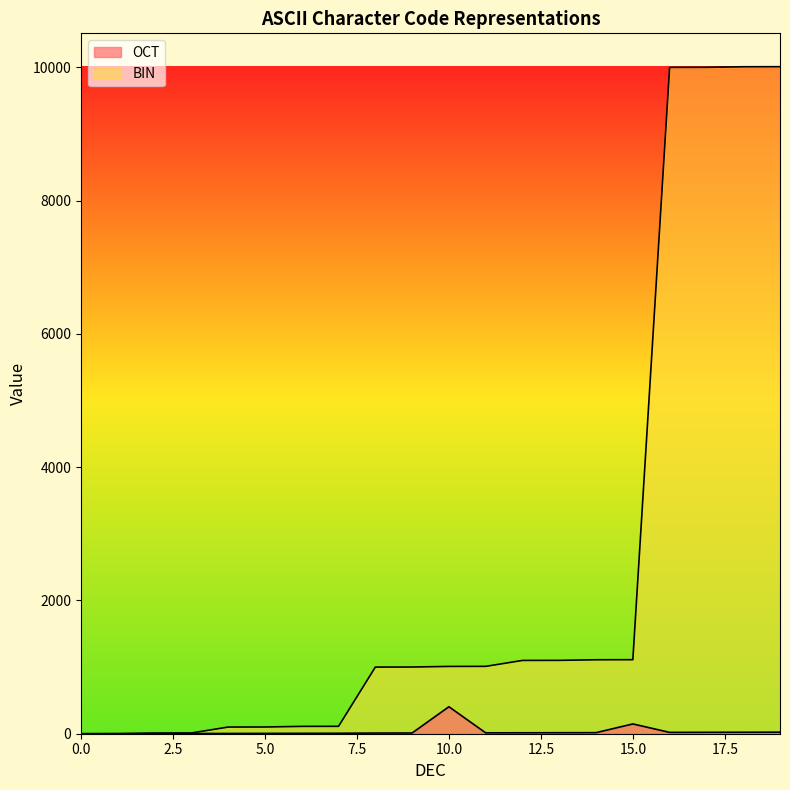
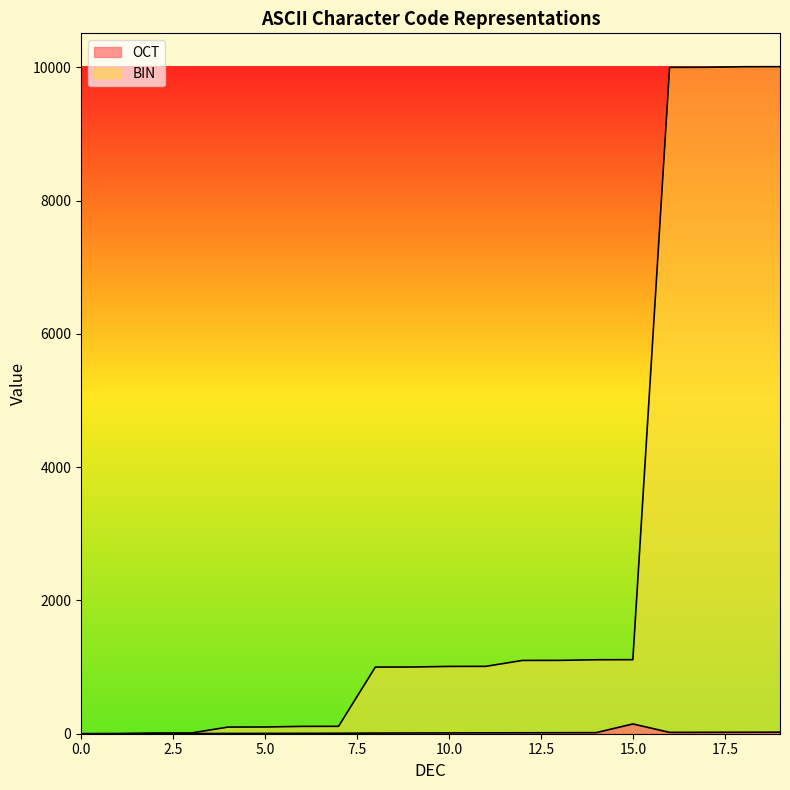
OCT, 10.0: 400 -> 0
